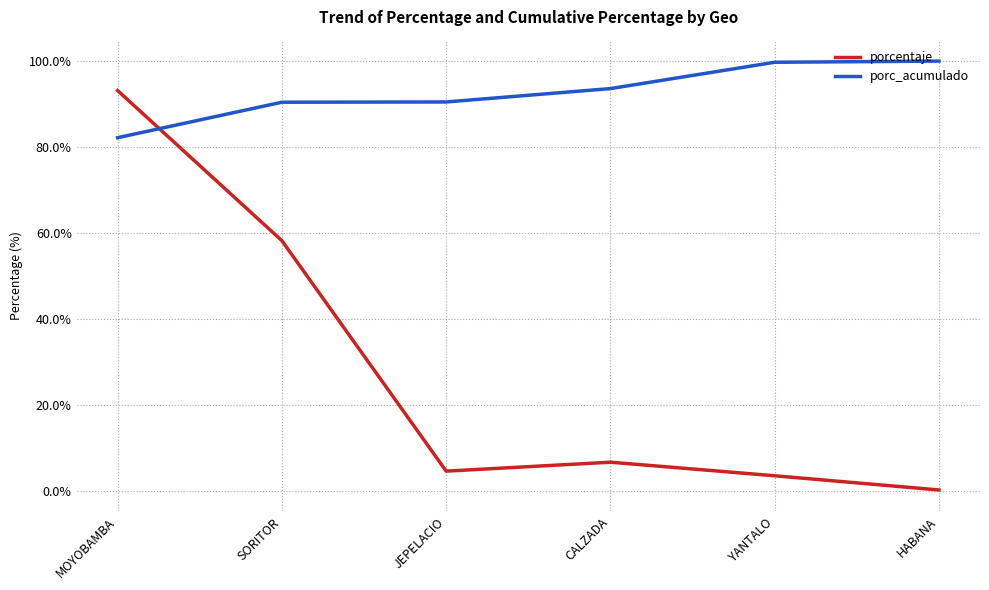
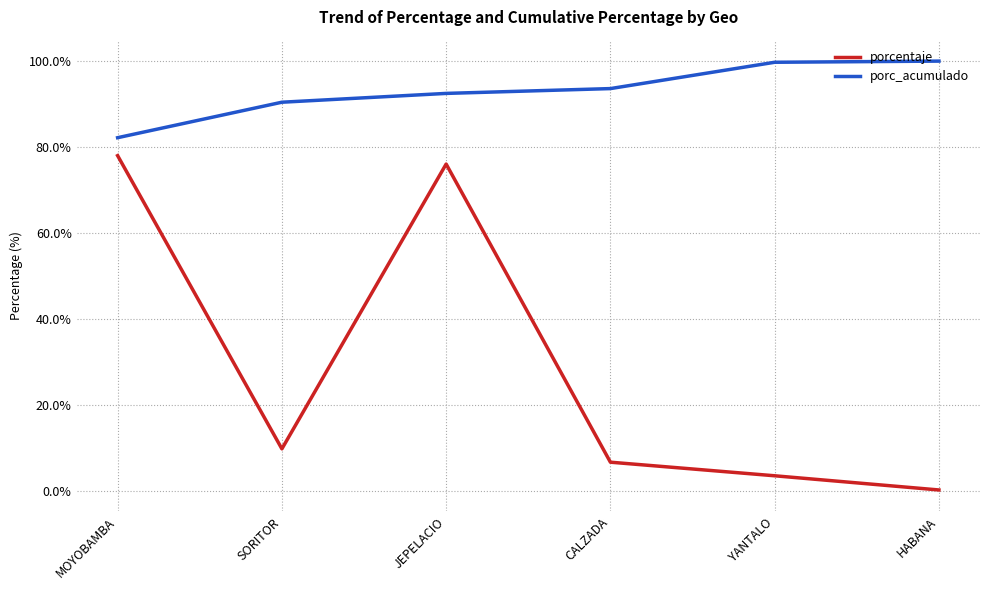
porcentaje, MOYOBAMBA: 93% -> 78%
porcentaje, SORITOR: 58% -> 10%
porcentaje, JEPELACIO: 5% -> 76%
porc_acumulado, JEPELACIO: 91% -> 92%
